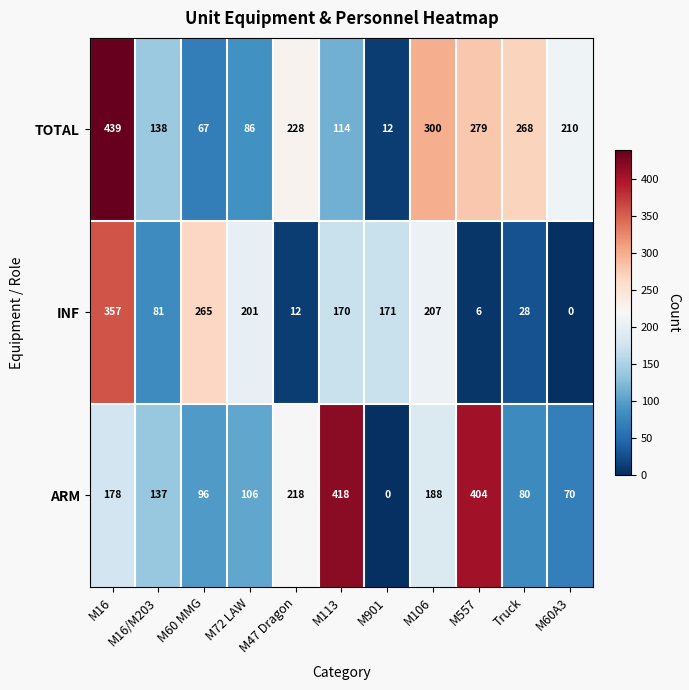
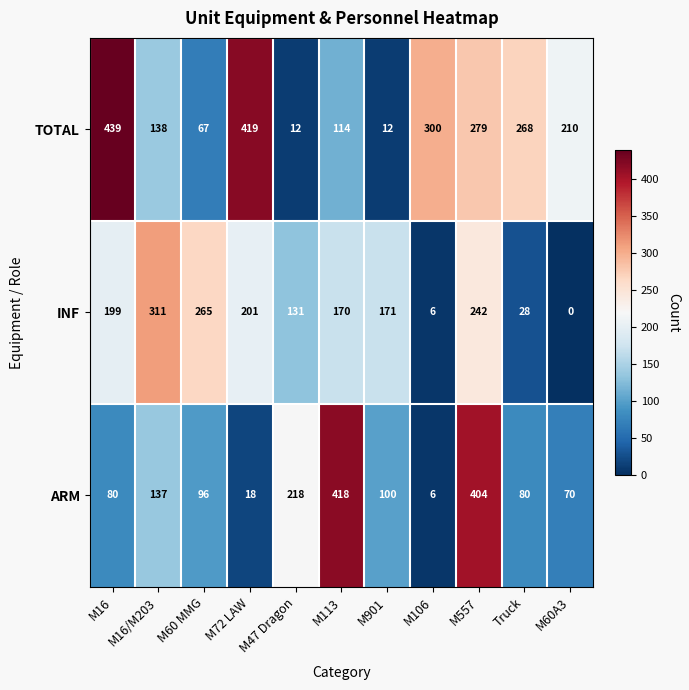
TOTAL, M72 LAW: 86 -> 419
TOTAL, M47 Dragon: 228 -> 12
INF, M16: 357 -> 199
INF, M16/M203: 81 -> 311
INF, M47 Dragon: 12 -> 131
INF, M106: 207 -> 6
INF, M557: 6 -> 242
ARM, M16: 178 -> 80
ARM, M72 LAW: 106 -> 18
ARM, M901: 0 -> 100
ARM, M106: 188 -> 6
